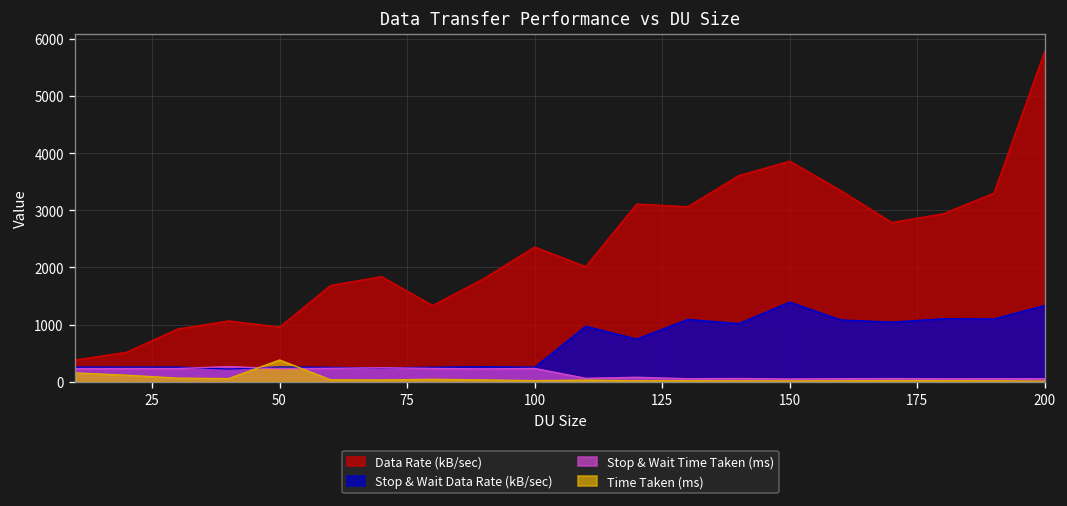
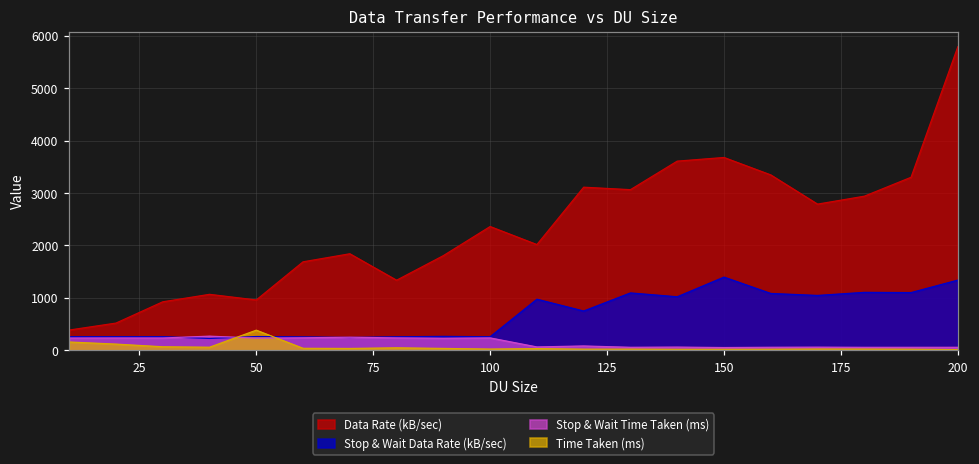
Data Rate (kB/sec), 150: 3900 -> 3700
